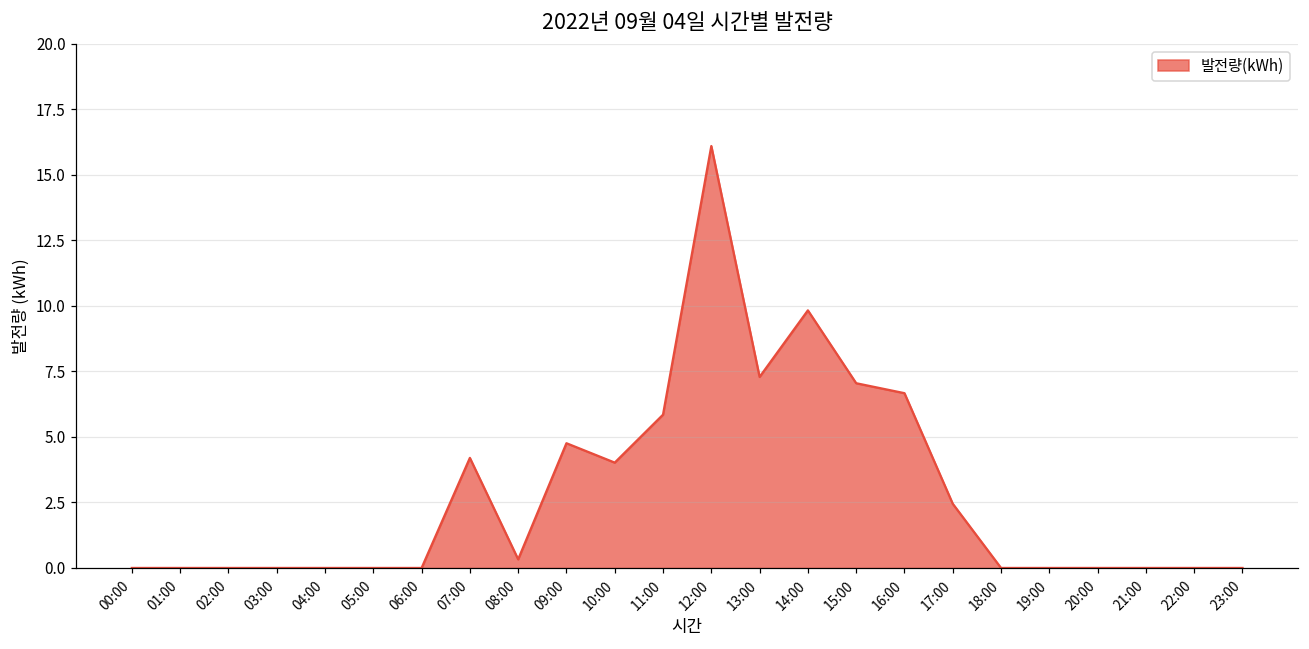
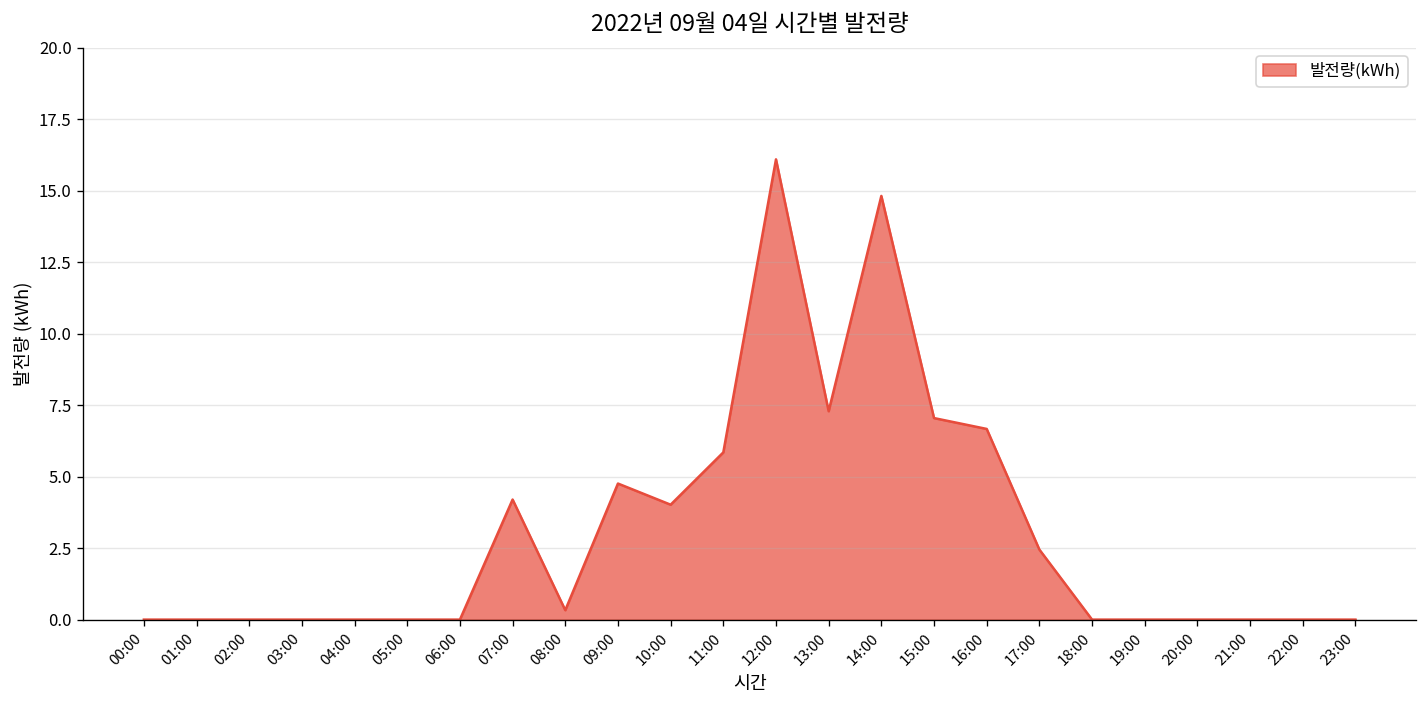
14:00: 9.8 -> 14.8
